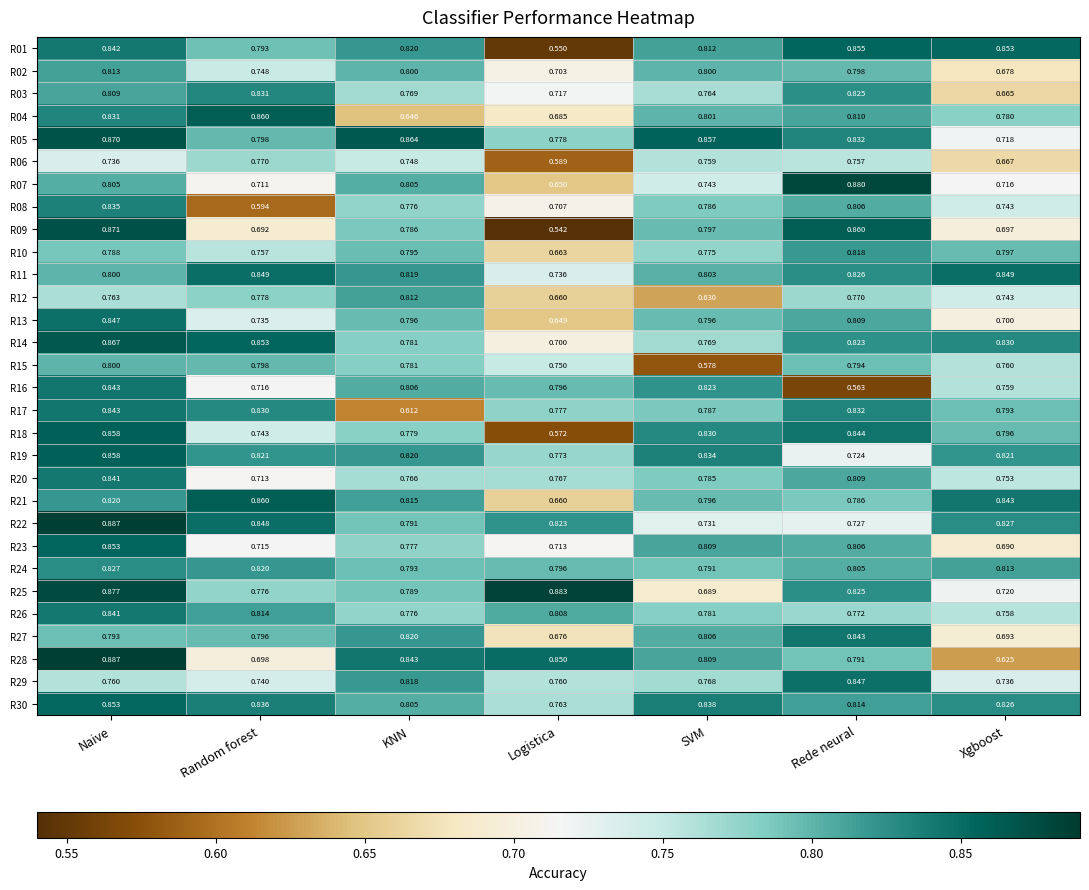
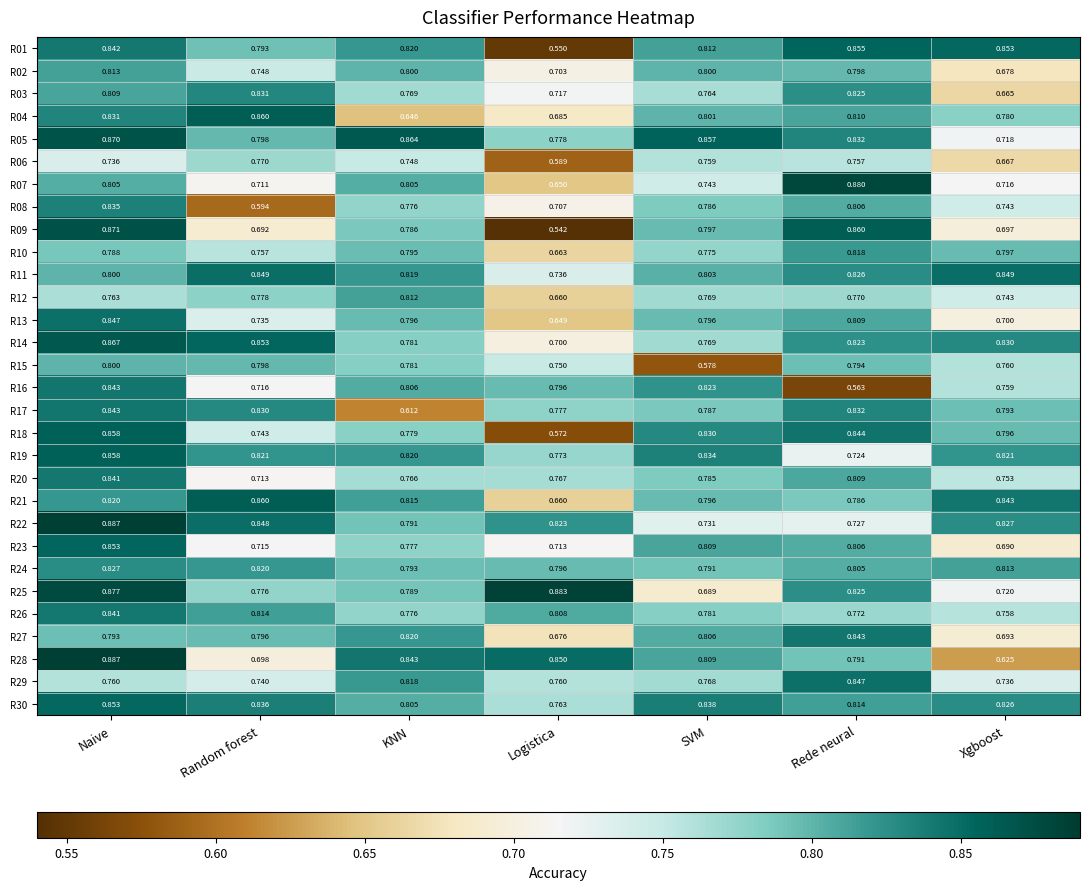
R12, SVM: 0.630 -> 0.769
